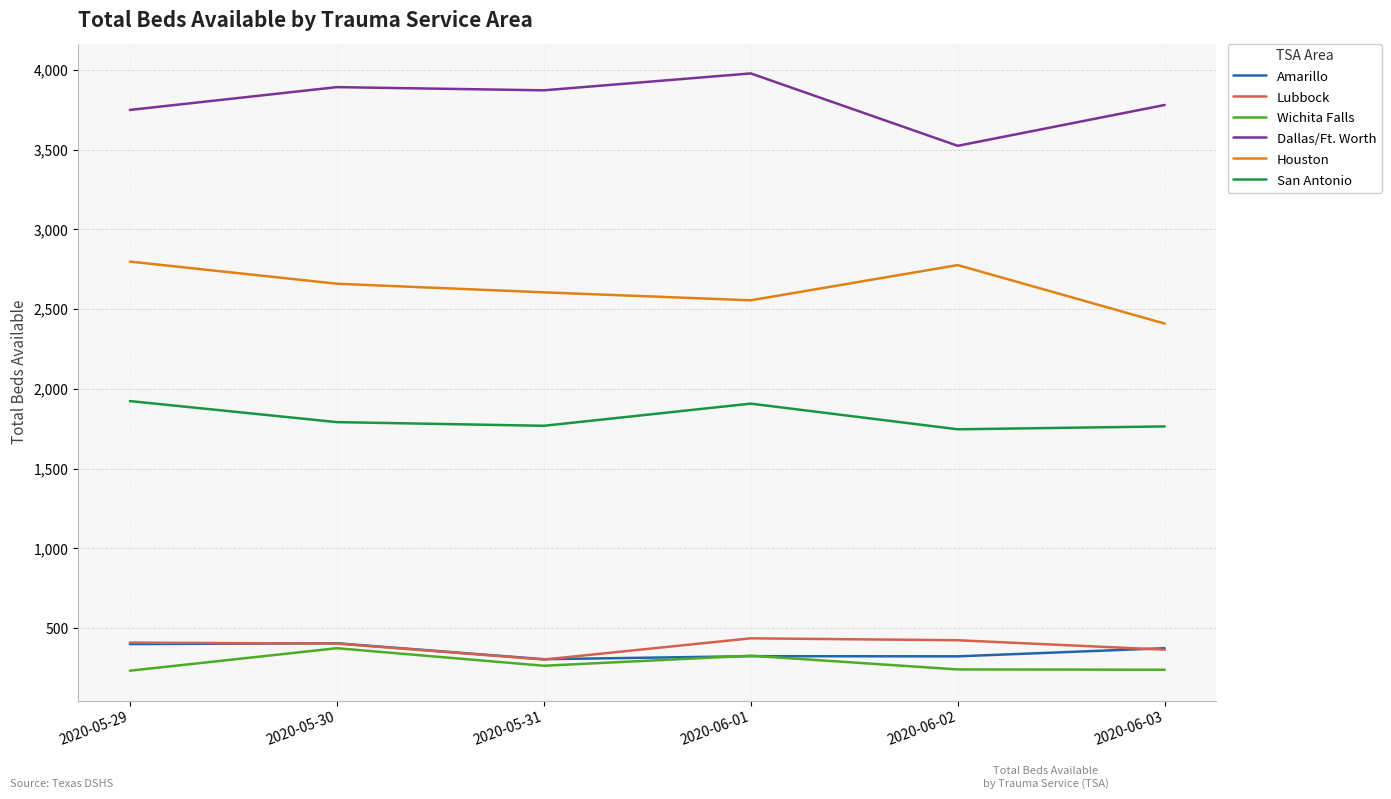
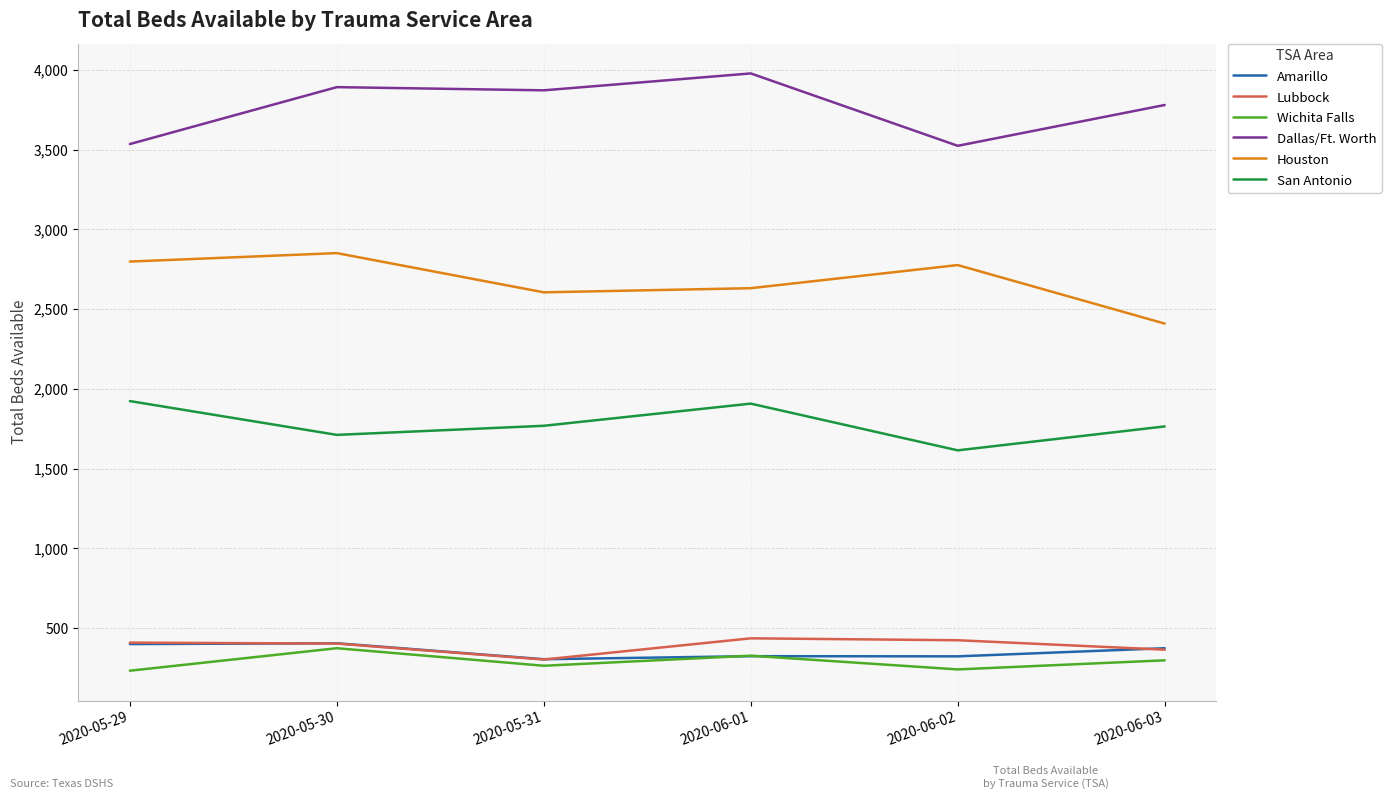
Dallas/Ft. Worth, 2020-05-29: 3,750 -> 3,540
Houston, 2020-05-30: 2,660 -> 2,850
San Antonio, 2020-05-30: 1,790 -> 1,710
Houston, 2020-06-01: 2,560 -> 2,630
San Antonio, 2020-06-02: 1,750 -> 1,610
Wichita Falls, 2020-06-03: 240 -> 300
